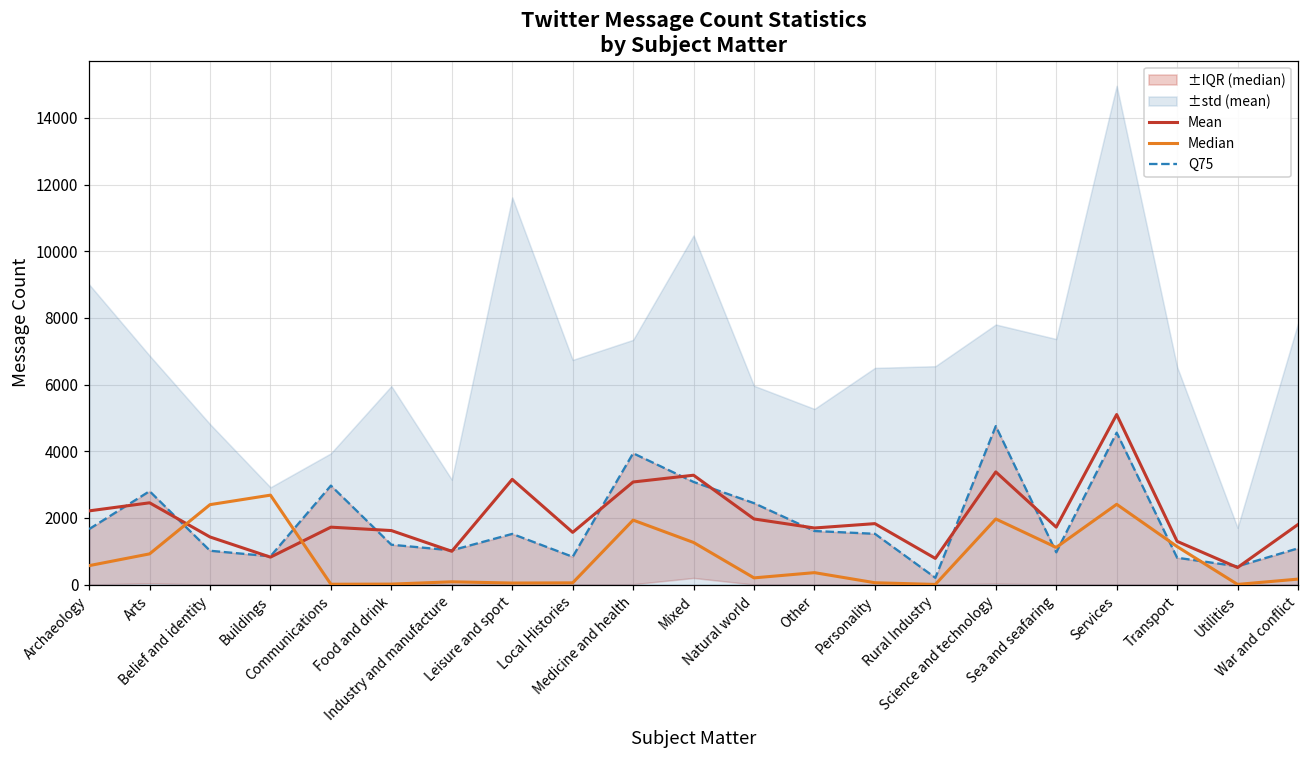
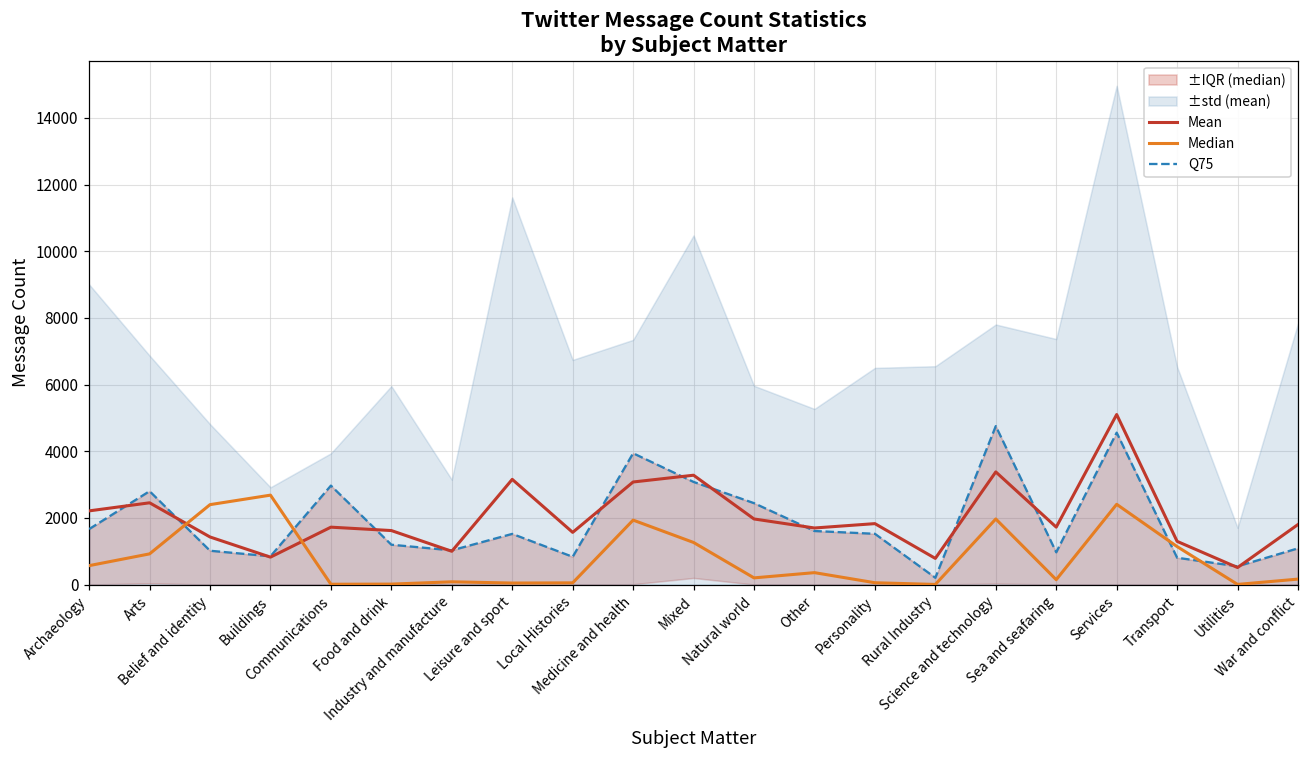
Median, Sea and seafaring: 1100 -> 100
